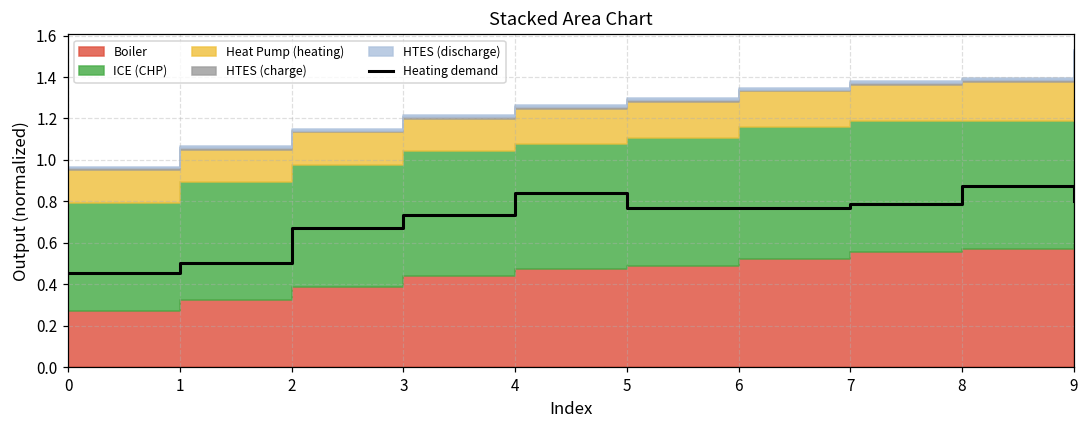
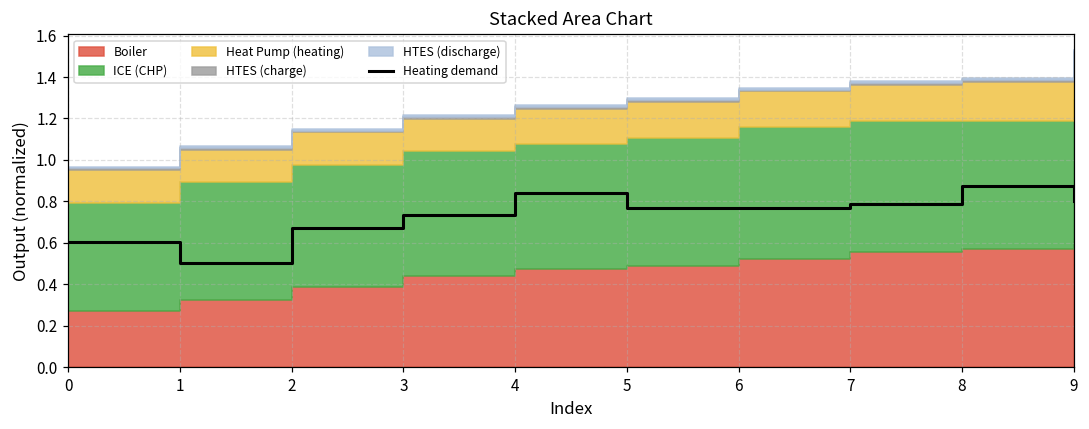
Heating demand, 0: 0.45 -> 0.60
